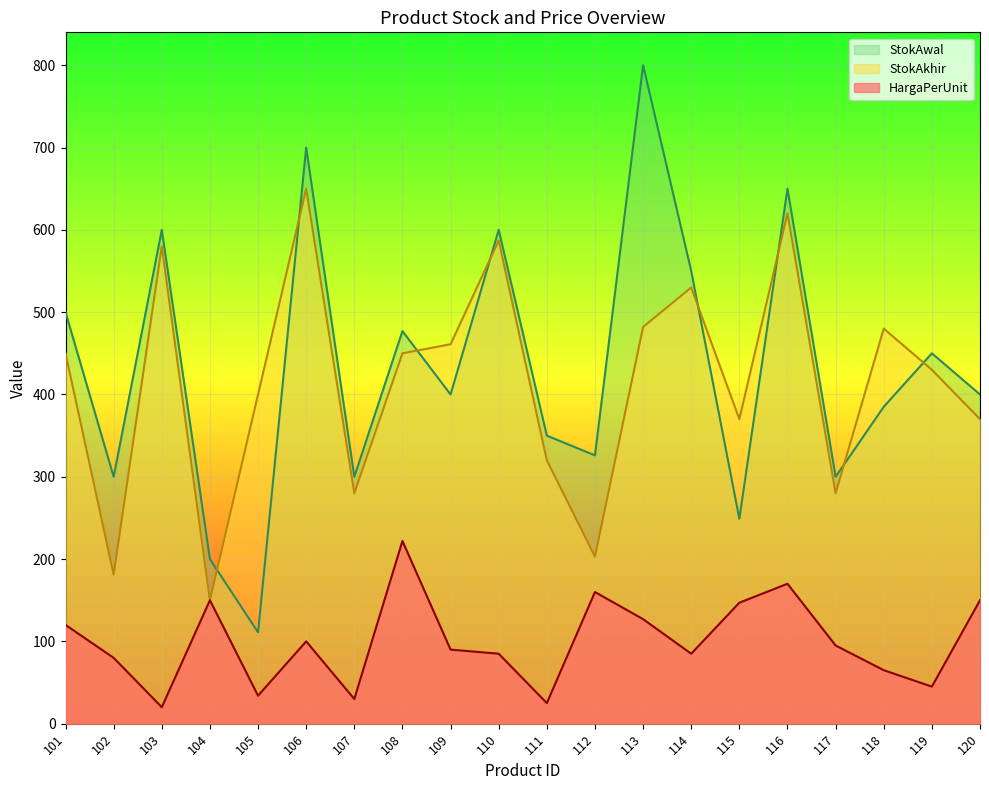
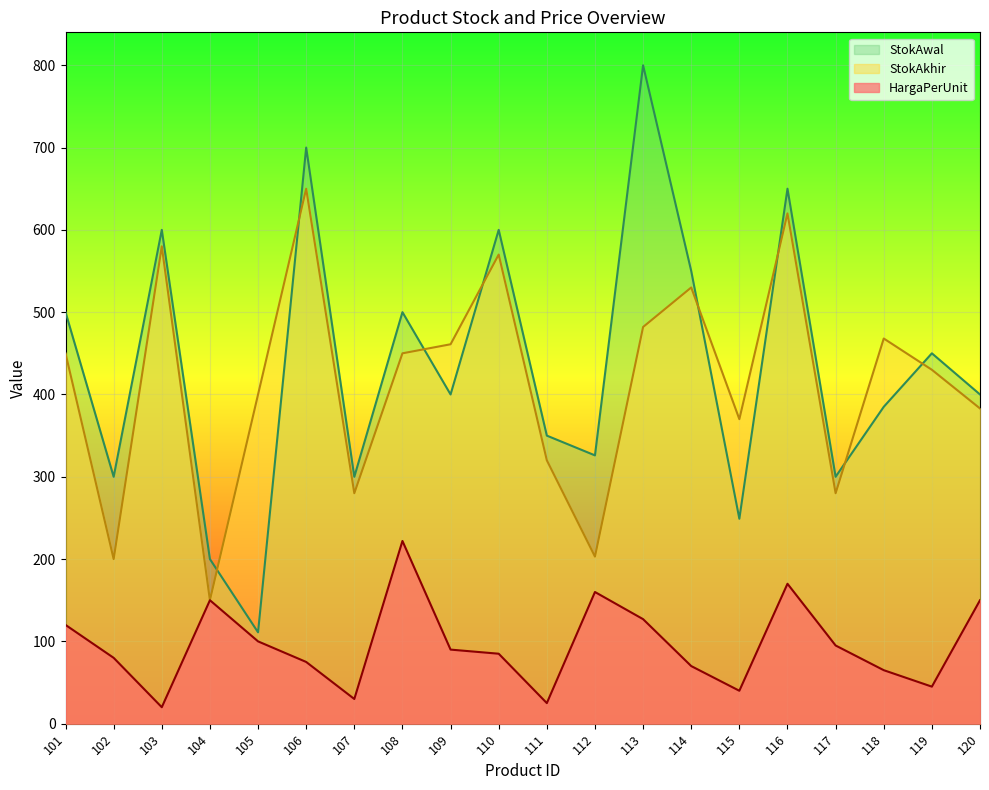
StokAkhir, 102: 180 -> 200
HargaPerUnit, 105: 30 -> 100
HargaPerUnit, 106: 100 -> 80
StokAwal, 108: 480 -> 500
StokAkhir, 110: 590 -> 570
HargaPerUnit, 114: 90 -> 70
HargaPerUnit, 115: 150 -> 40
StokAkhir, 118: 480 -> 470
StokAkhir, 120: 370 -> 380
